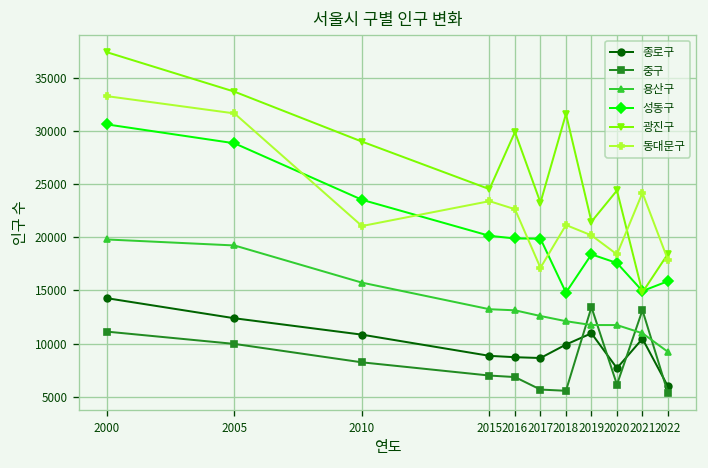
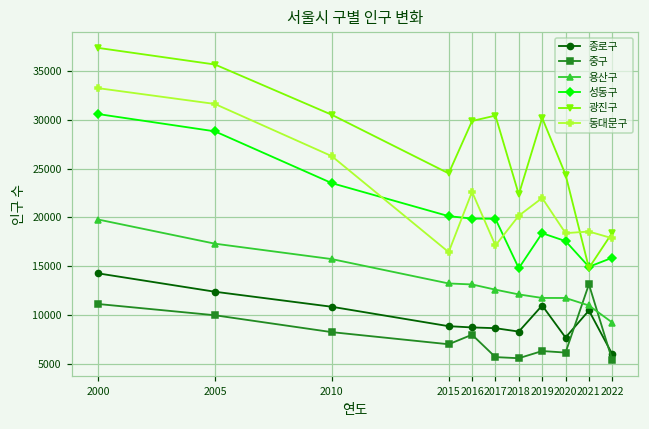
용산구, 2005: 19000 -> 17000
광진구, 2005: 34000 -> 36000
광진구, 2010: 29000 -> 31000
동대문구, 2010: 21000 -> 26000
동대문구, 2015: 23000 -> 16000
중구, 2016: 7000 -> 8000
광진구, 2017: 23000 -> 30000
종로구, 2018: 10000 -> 8000
광진구, 2018: 32000 -> 22000
동대문구, 2018: 21000 -> 20000
중구, 2019: 13000 -> 6000
광진구, 2019: 21000 -> 30000
동대문구, 2019: 20000 -> 22000
동대문구, 2021: 24000 -> 19000
